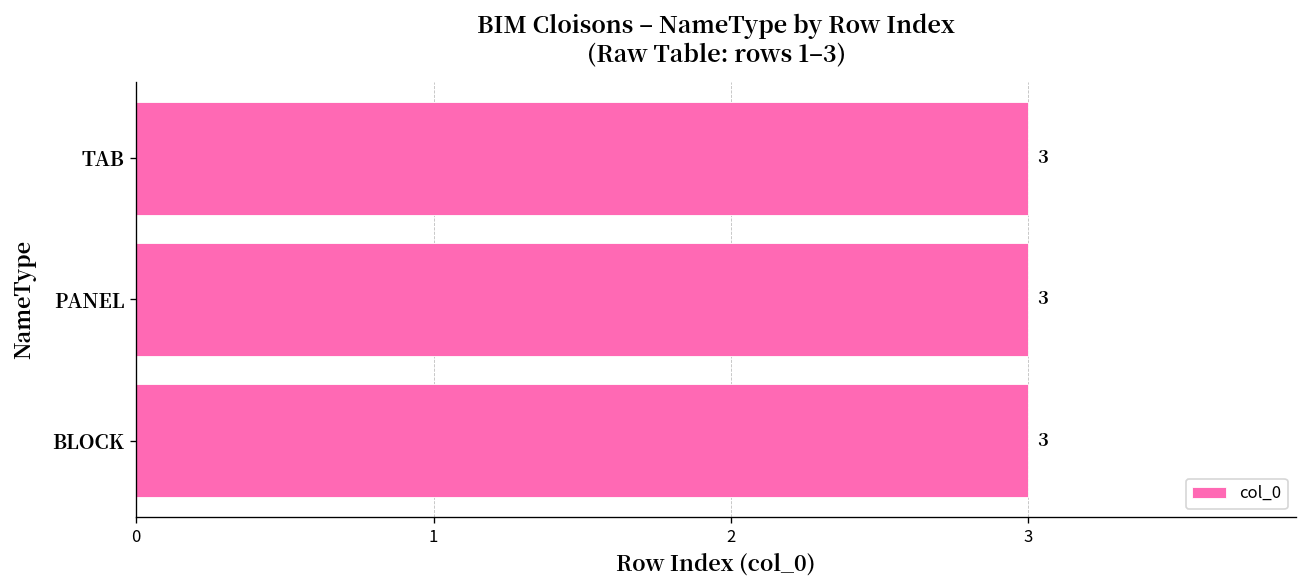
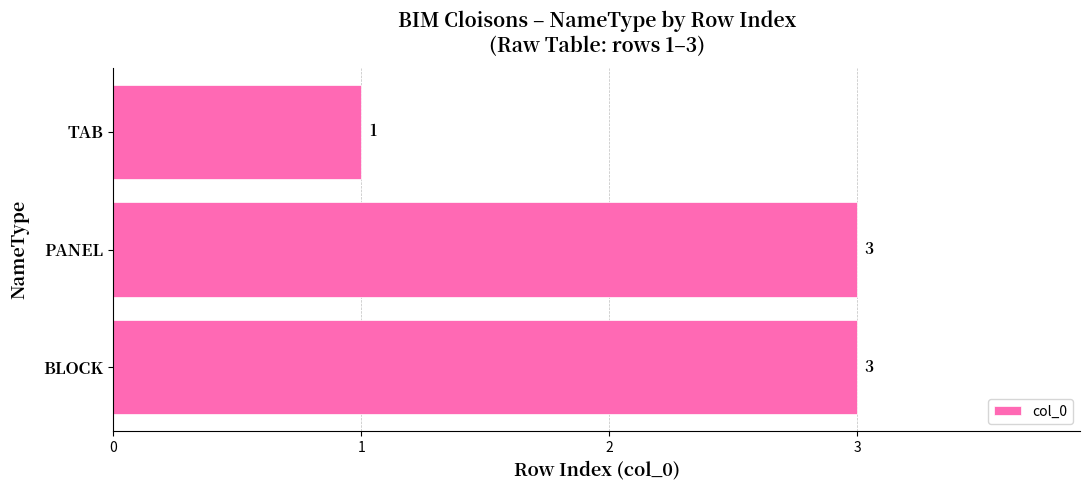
TAB: 3 -> 1
